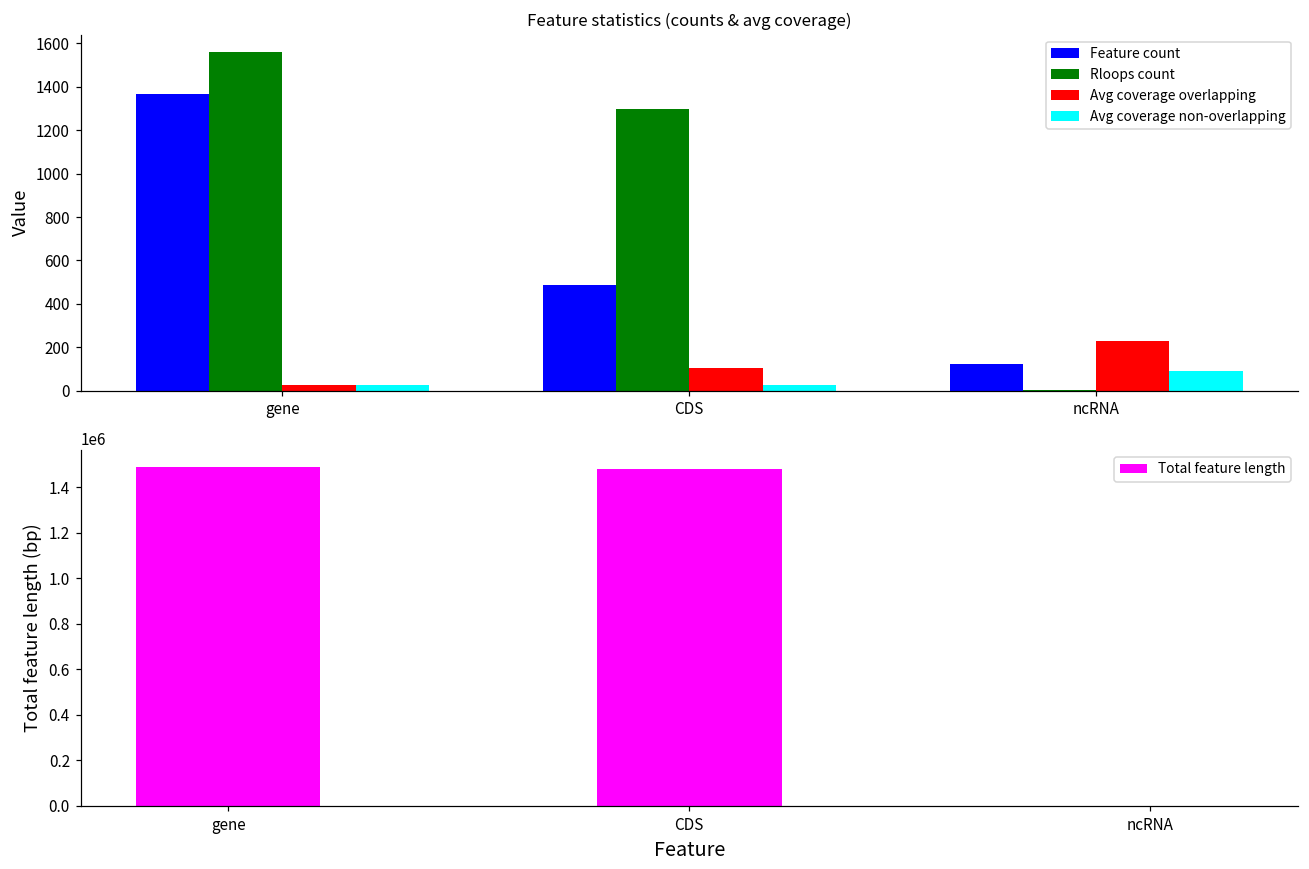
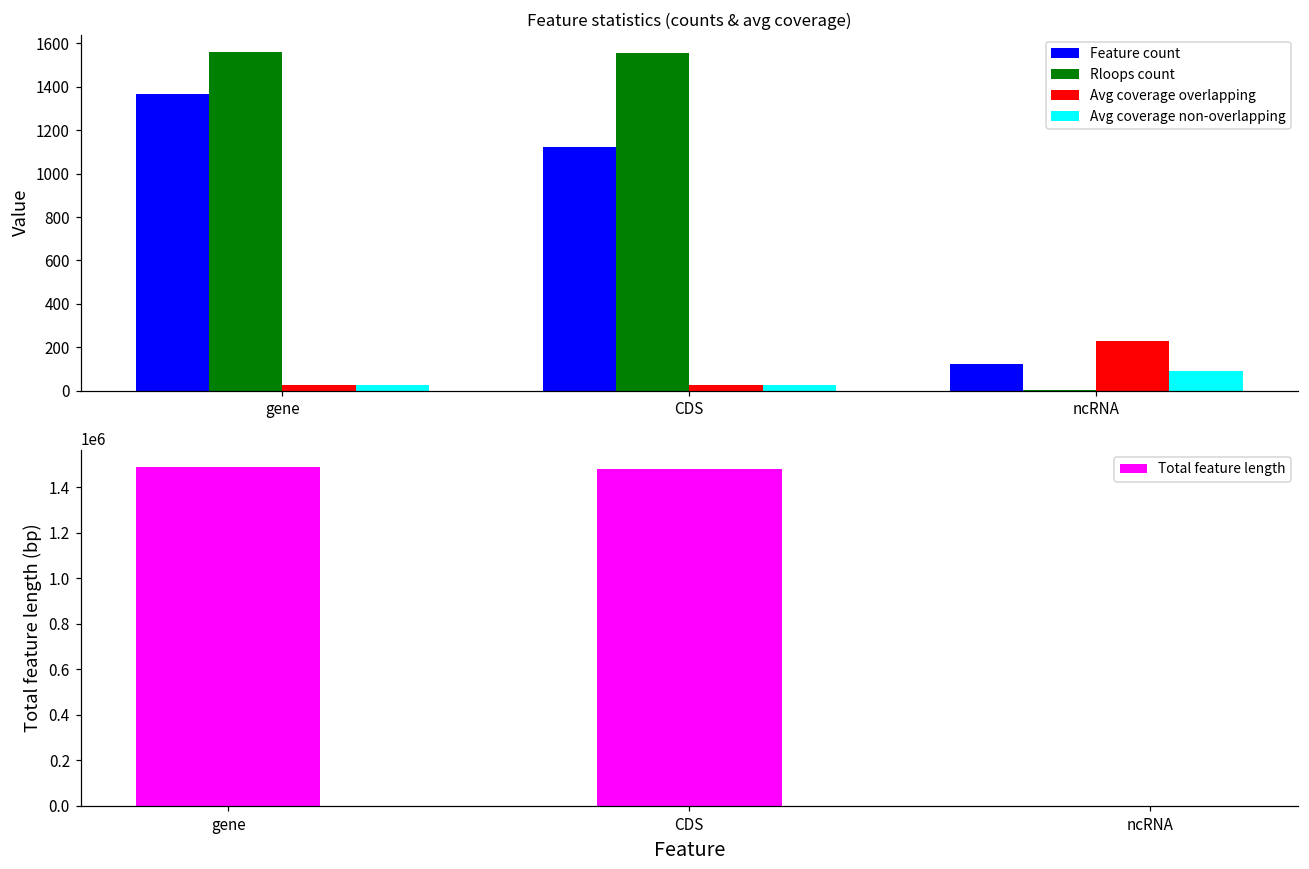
Feature statistics (counts & avg coverage), Feature count, CDS: 490 -> 1120
Feature statistics (counts & avg coverage), Rloops count, CDS: 1300 -> 1560
Feature statistics (counts & avg coverage), Avg coverage overlapping, CDS: 100 -> 20
